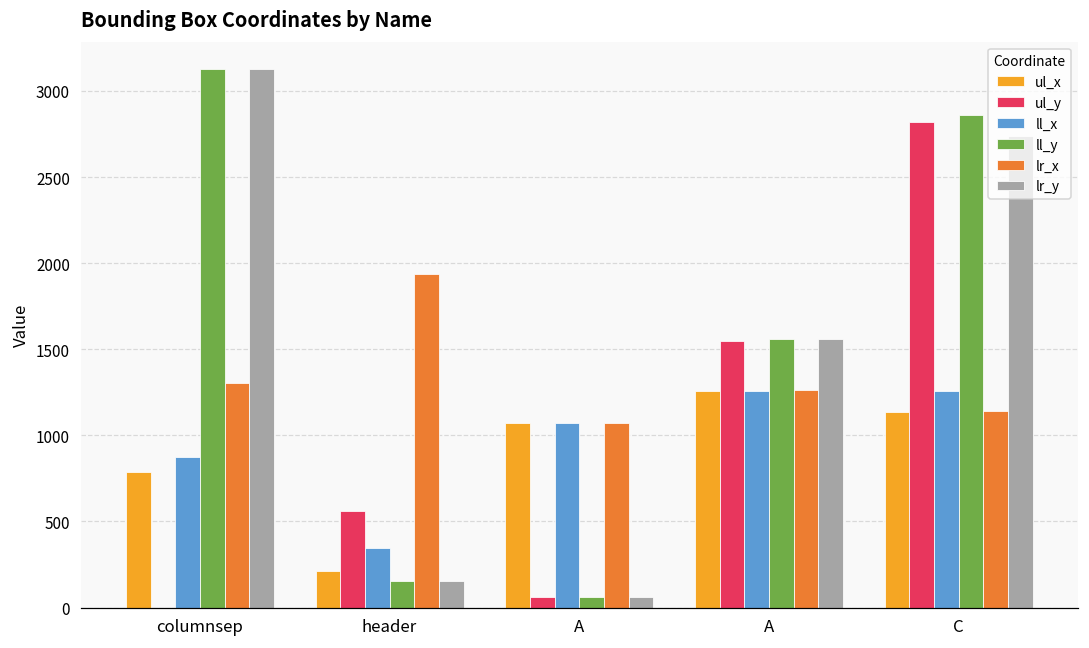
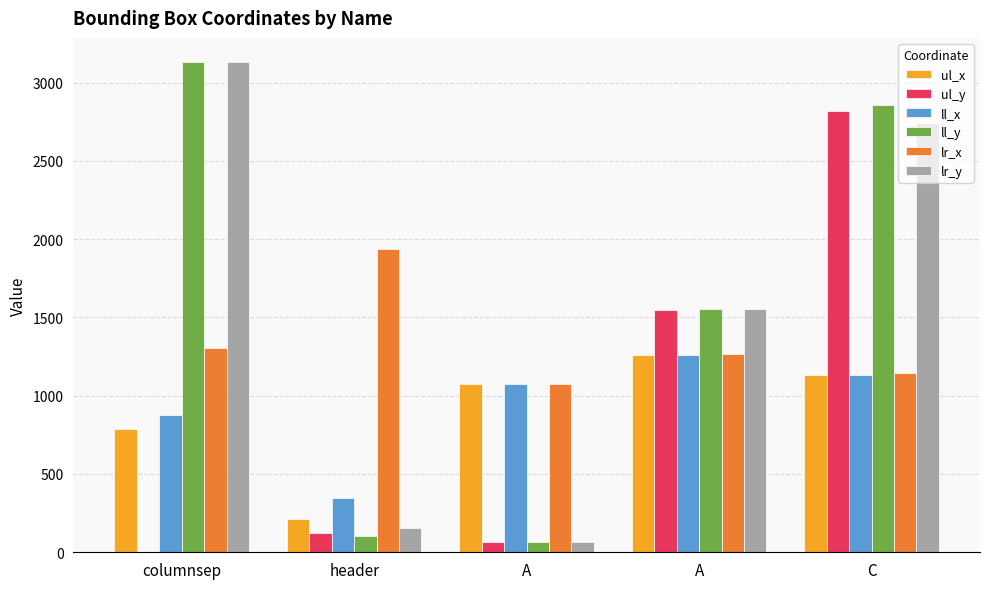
ul_y, header: 560 -> 120
ll_y, header: 160 -> 100
ll_x, C: 1260 -> 1130
